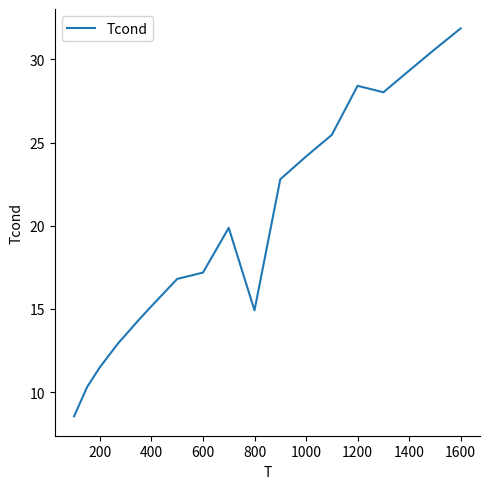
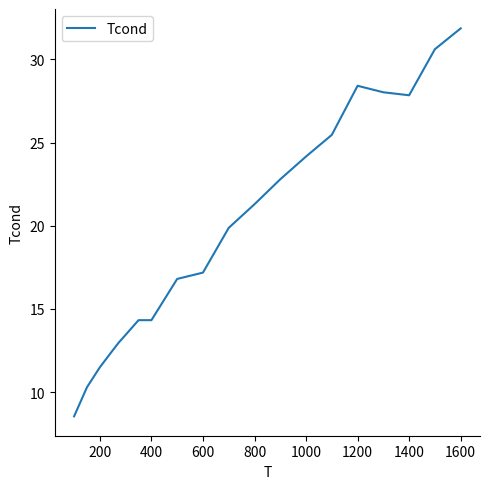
400: 15.2 -> 14.3
800: 14.9 -> 21.3
1400: 29.3 -> 27.8
